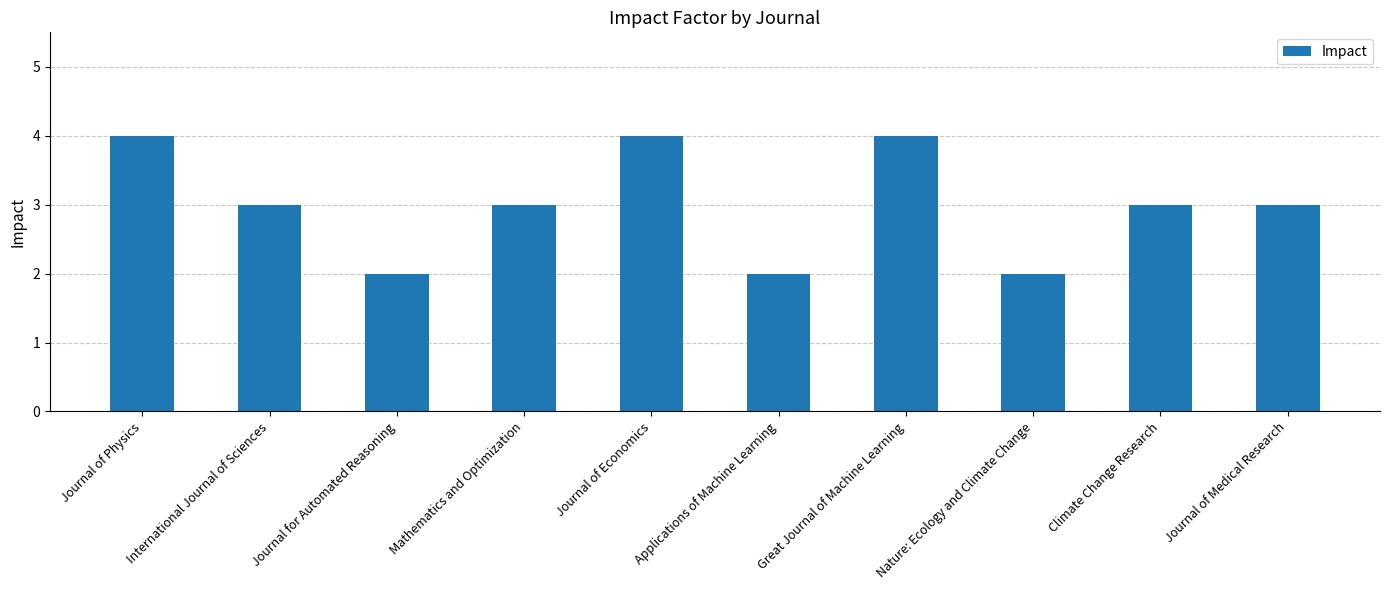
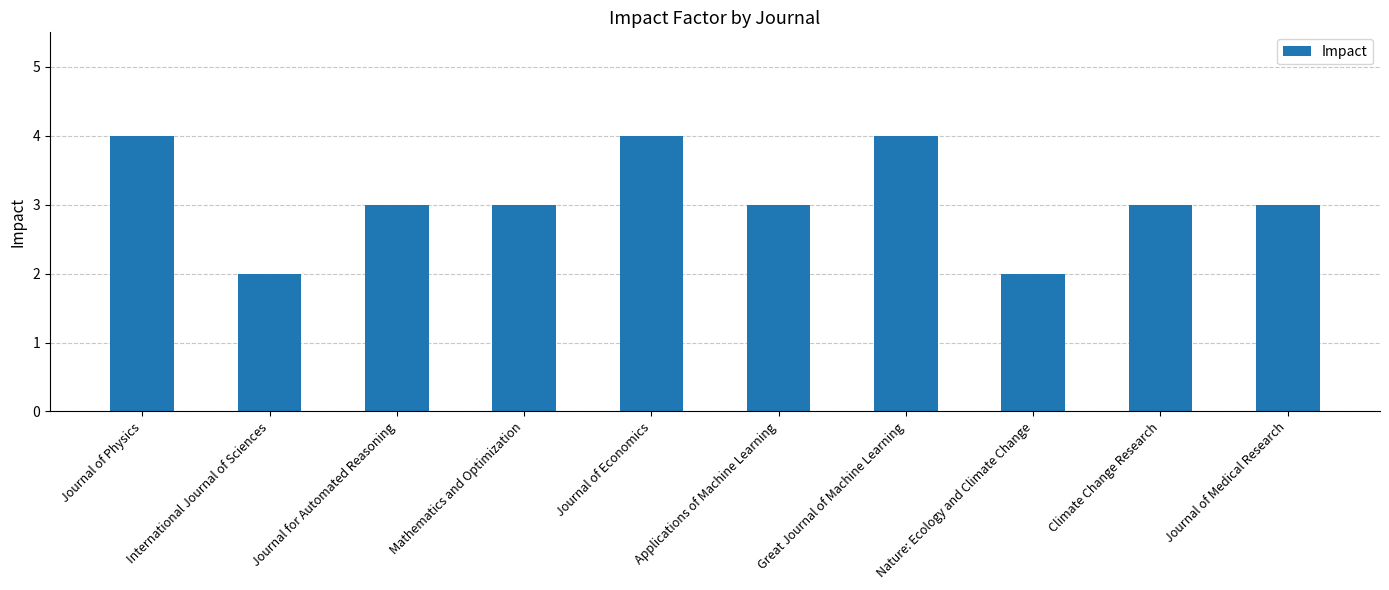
International Journal of Sciences: 3 -> 2
Journal for Automated Reasoning: 2 -> 3
Applications of Machine Learning: 2 -> 3
